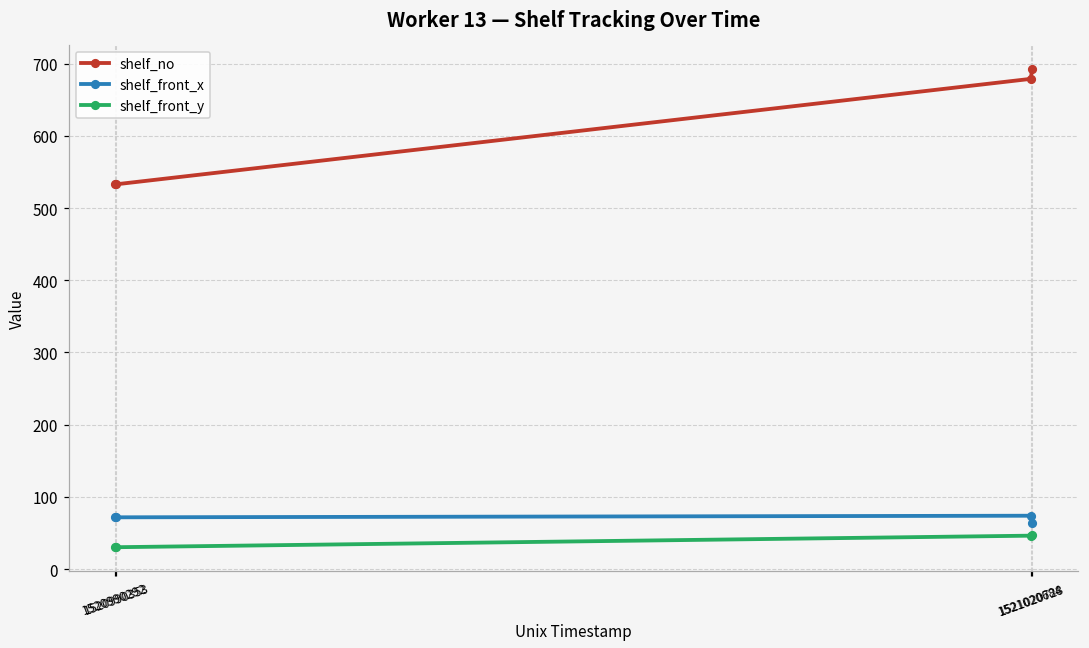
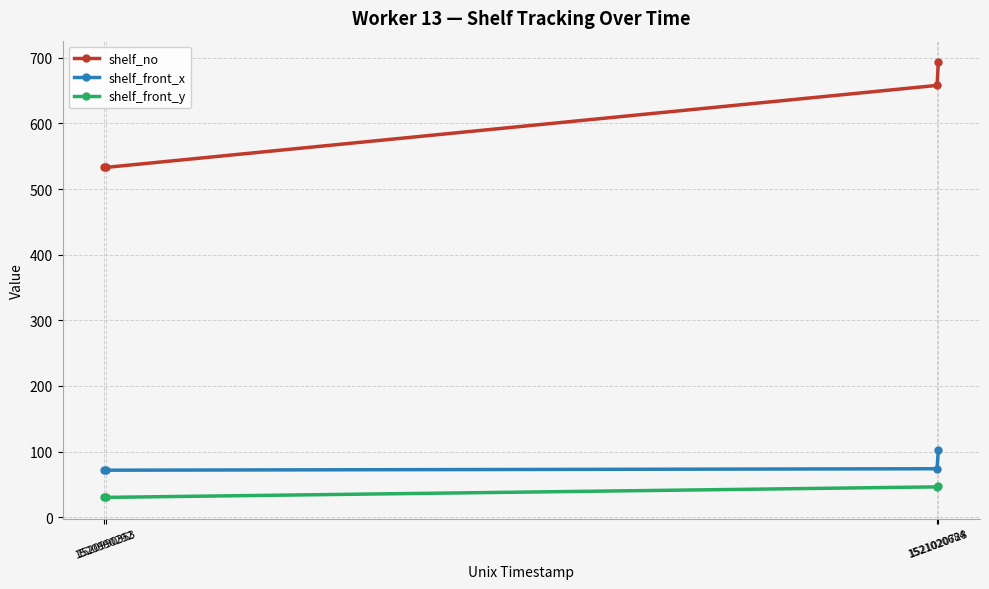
shelf_no, 1521020684: 680 -> 660
shelf_front_x, 1521020728: 60 -> 100
